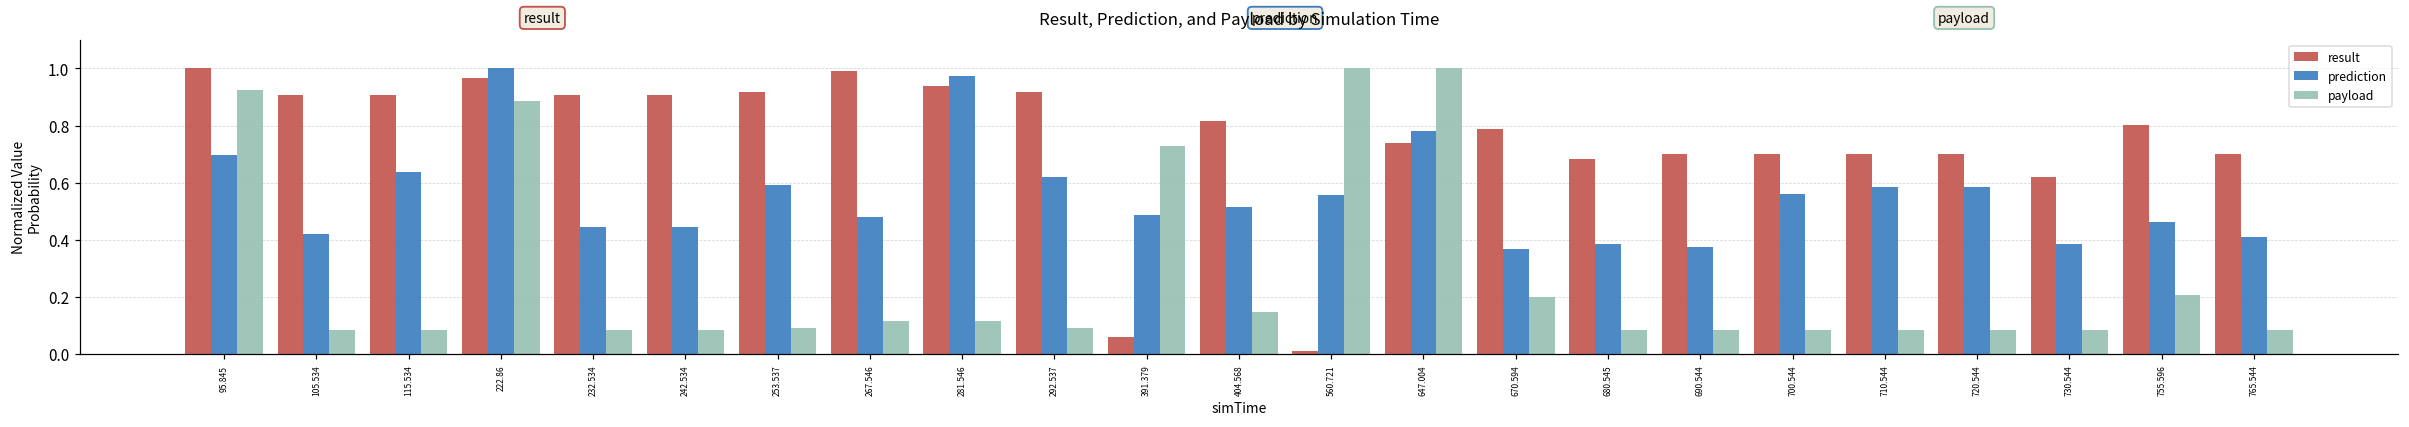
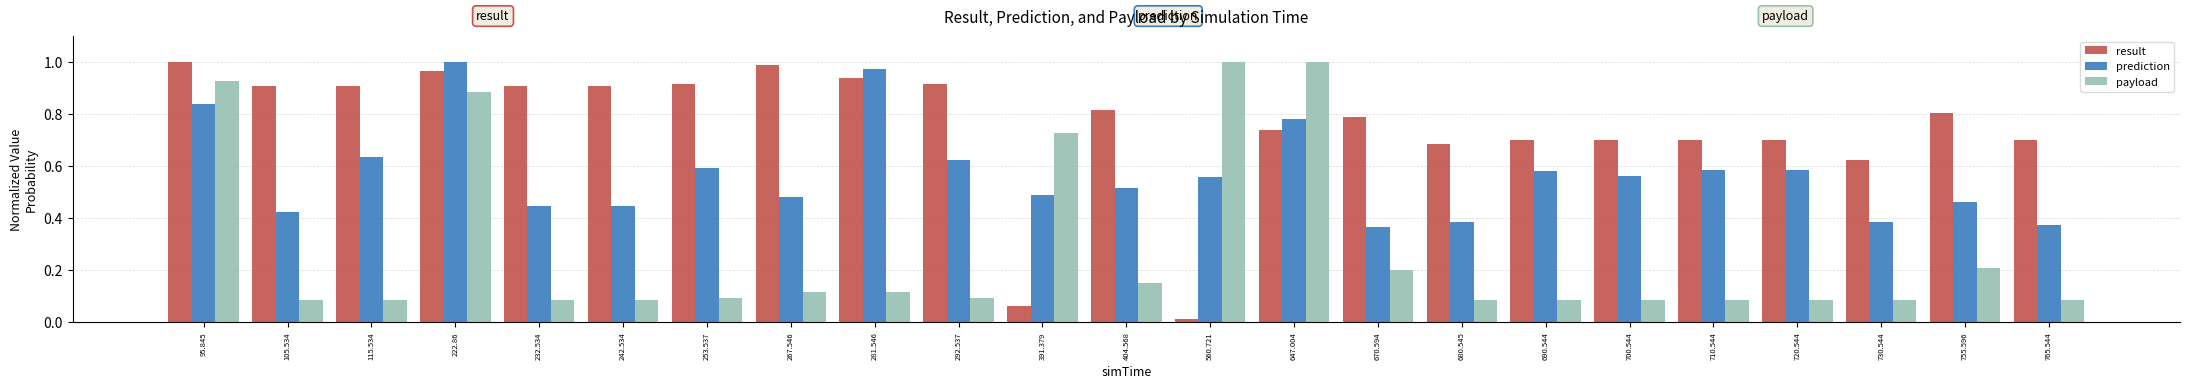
prediction, 95.845: 0.70 -> 0.84
prediction, 690.544: 0.37 -> 0.58
prediction, 765.544: 0.41 -> 0.37
